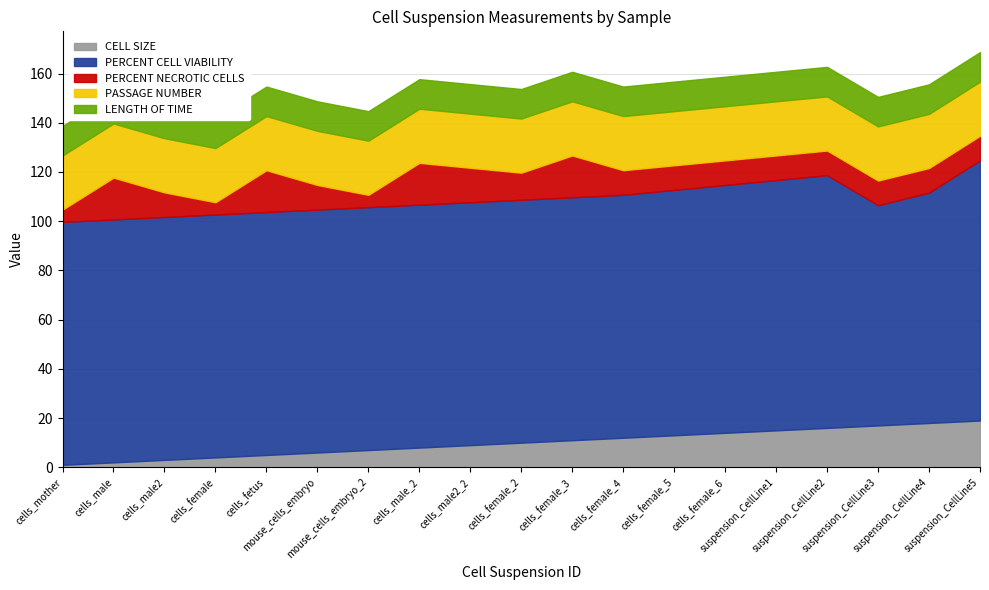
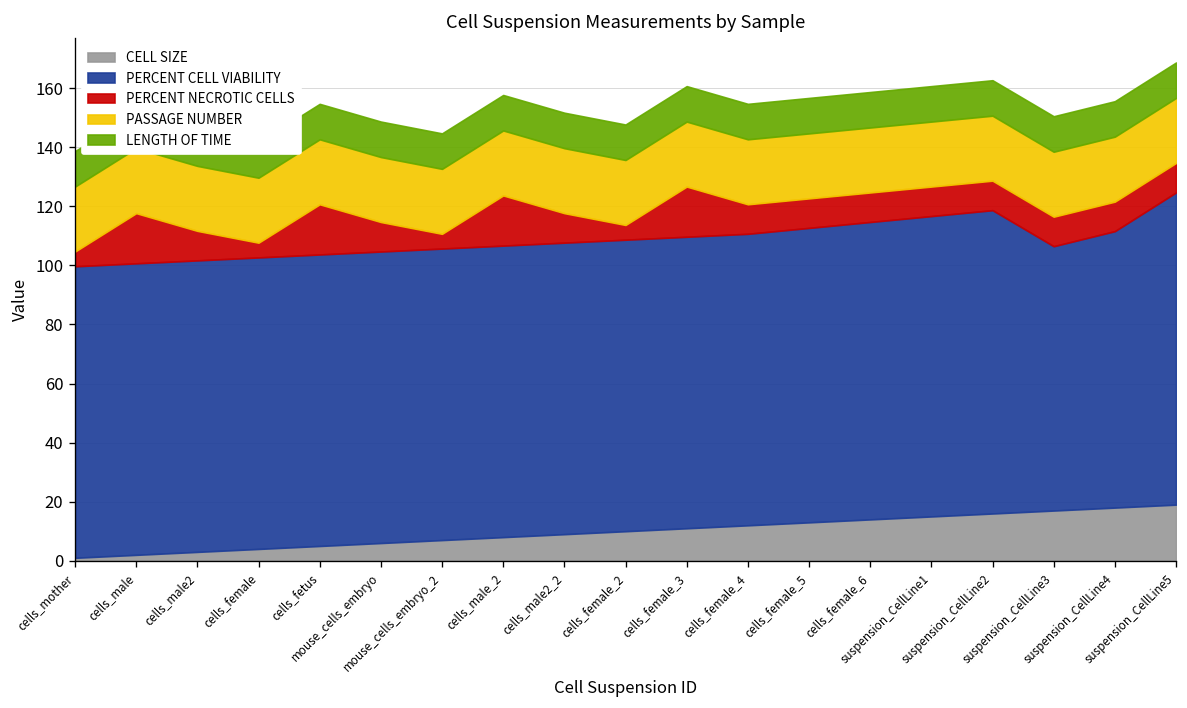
PERCENT NECROTIC CELLS, cells_male2_2: 14 -> 10
PERCENT NECROTIC CELLS, cells_female_2: 11 -> 5
